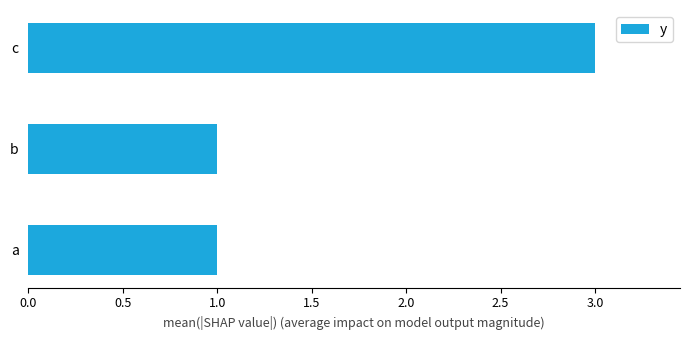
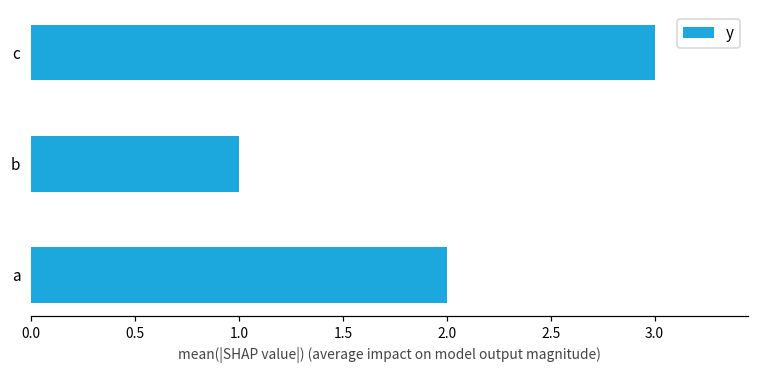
a: 1 -> 2
